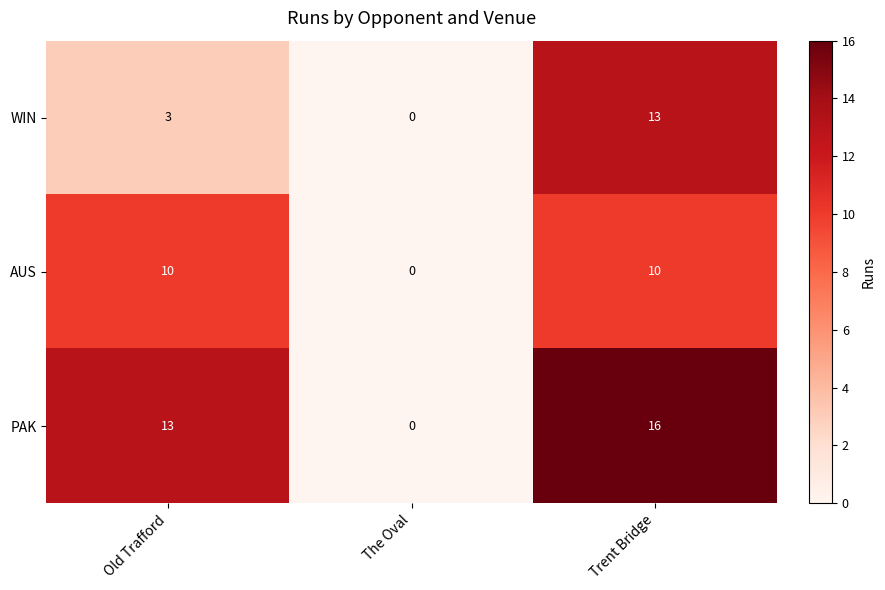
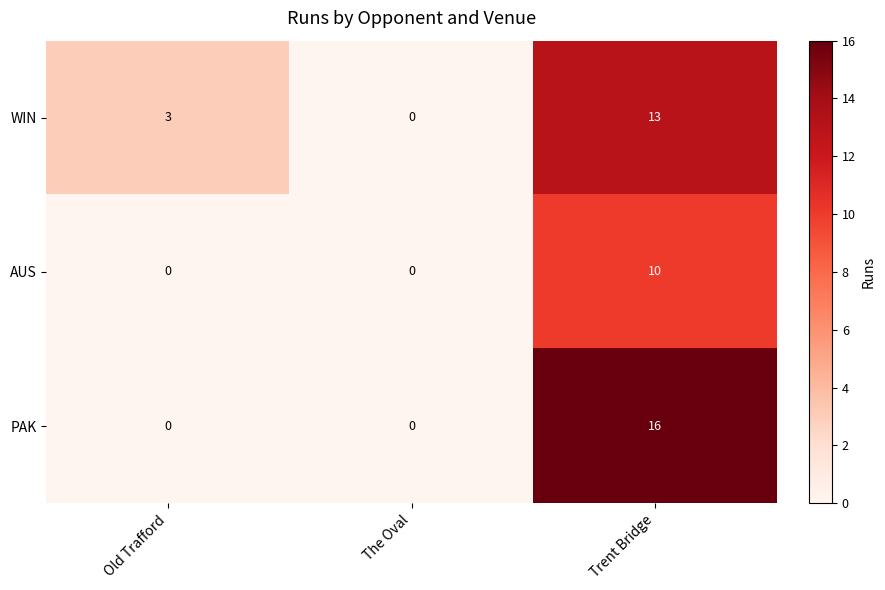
AUS, Old Trafford: 10 -> 0
PAK, Old Trafford: 13 -> 0
